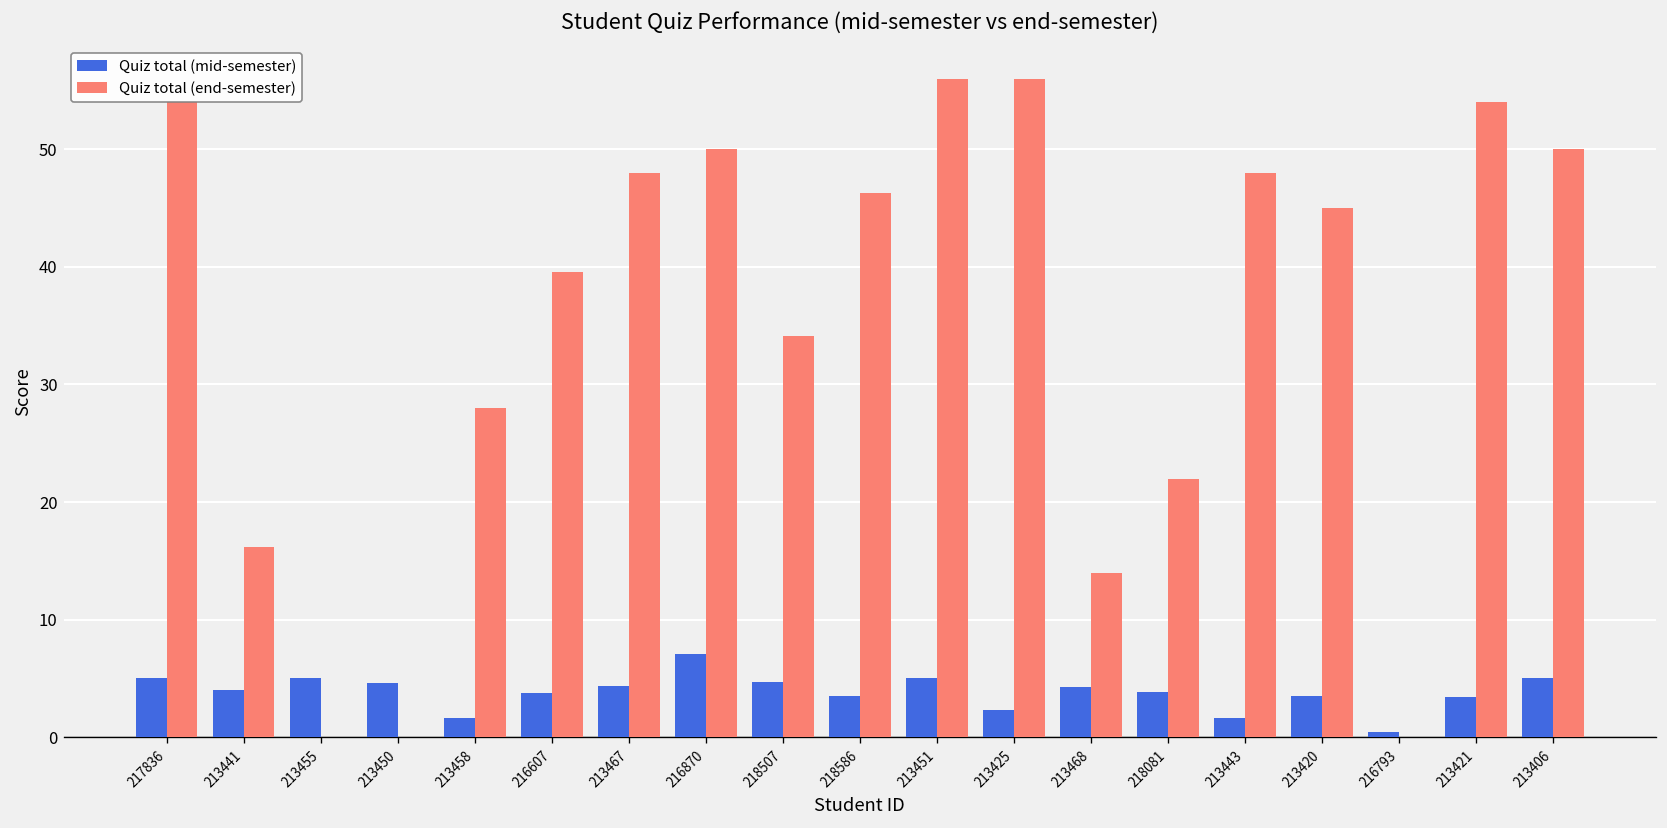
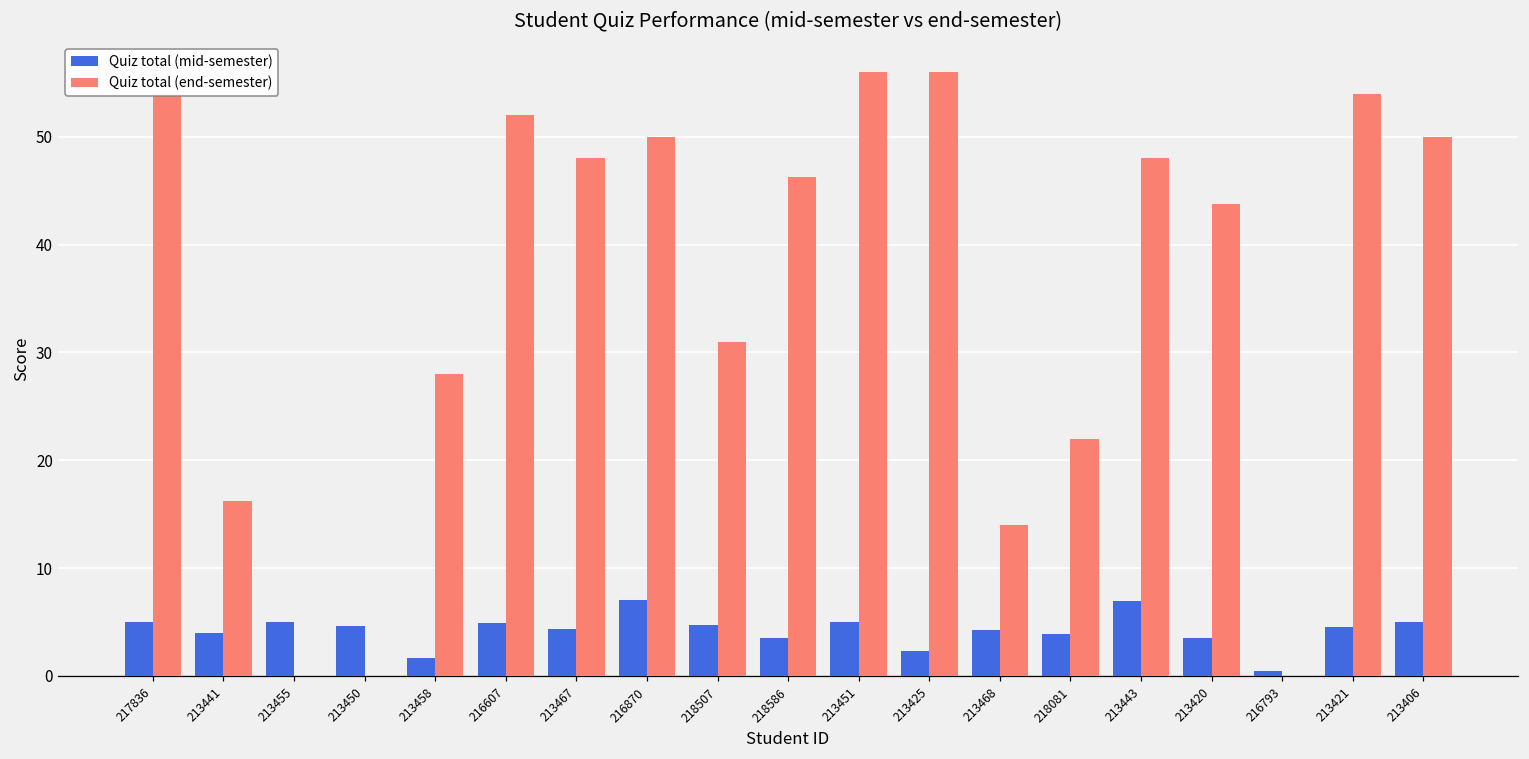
Quiz total (mid-semester), 216607: 4 -> 5
Quiz total (end-semester), 216607: 40 -> 52
Quiz total (end-semester), 218507: 34 -> 31
Quiz total (mid-semester), 213443: 2 -> 7
Quiz total (end-semester), 213420: 45 -> 44
Quiz total (mid-semester), 213421: 3 -> 5
